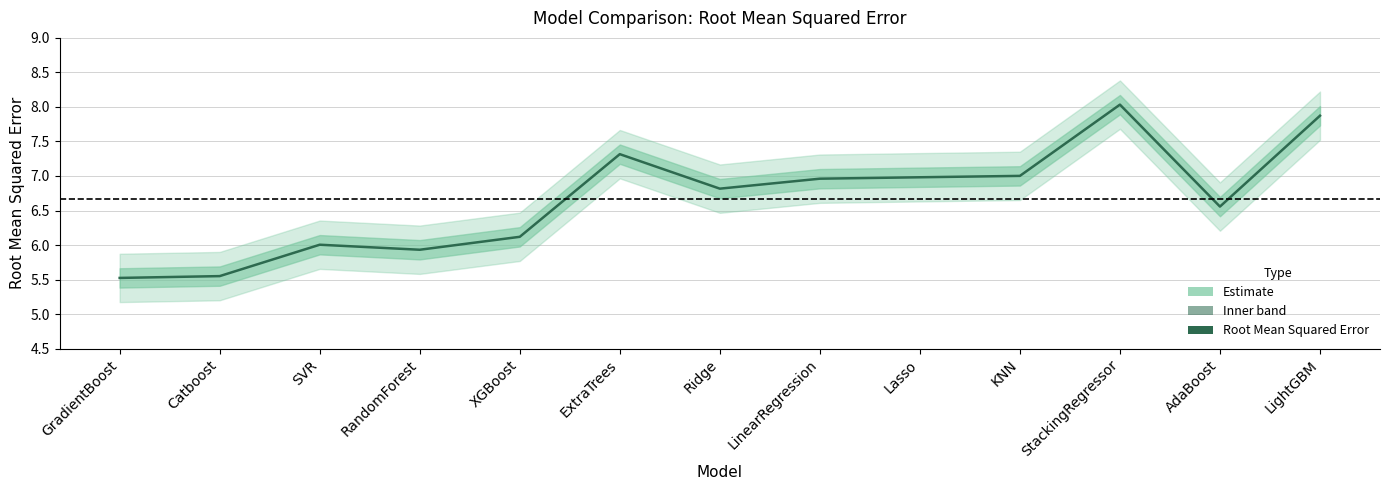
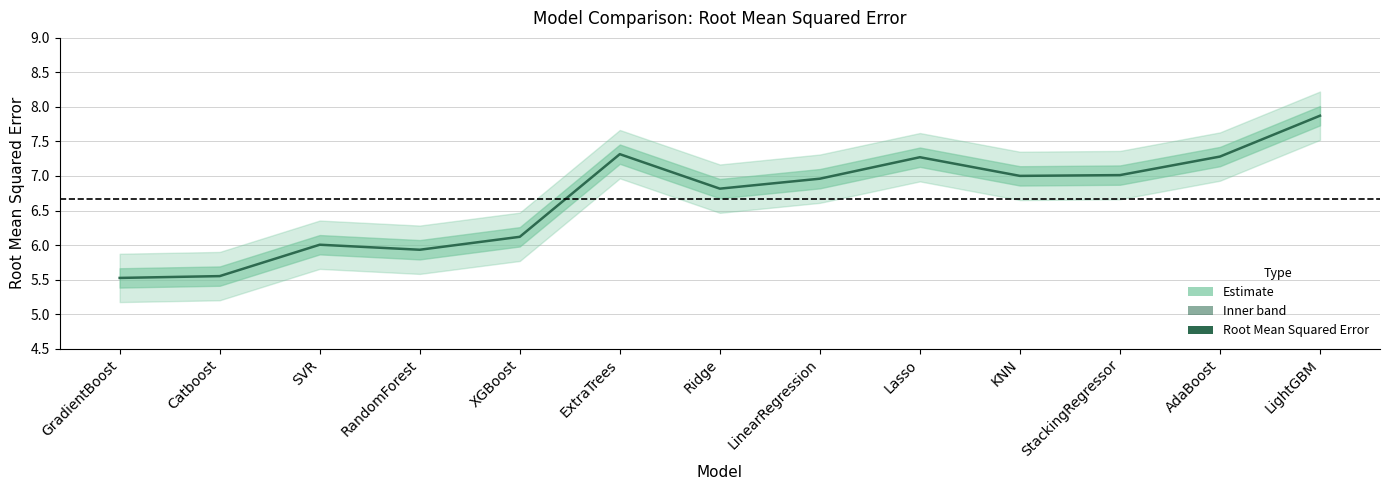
Root Mean Squared Error, Lasso: 7.0 -> 7.3
Root Mean Squared Error, StackingRegressor: 8.0 -> 7.0
Root Mean Squared Error, AdaBoost: 6.6 -> 7.3
